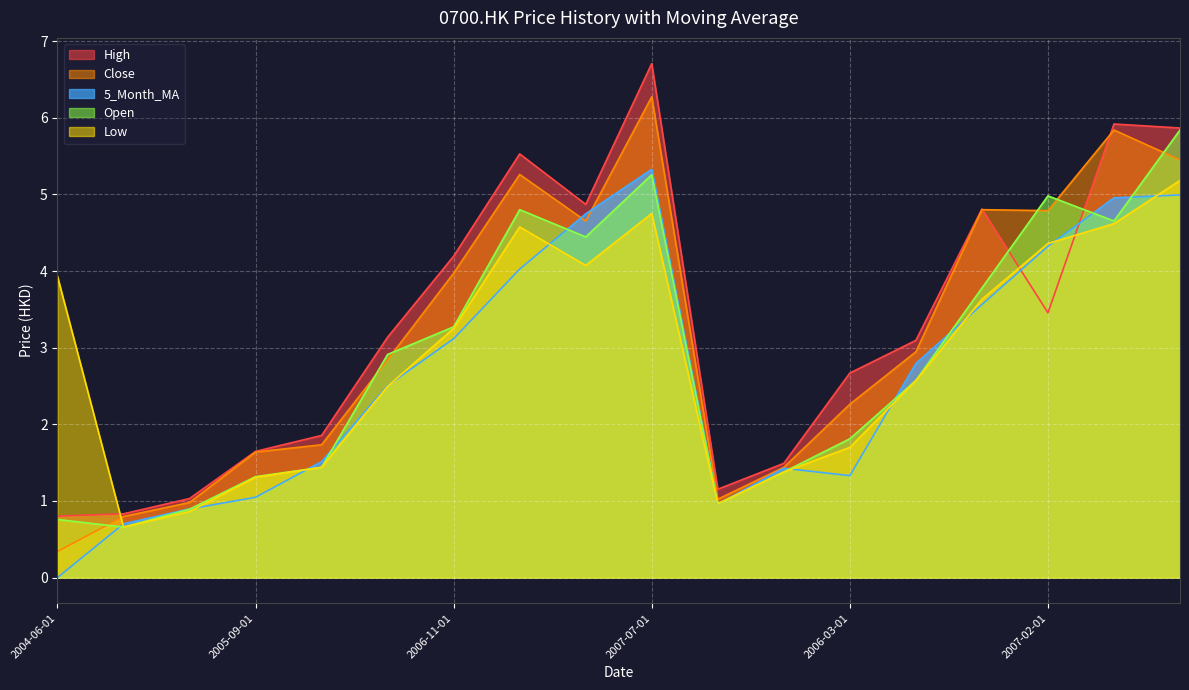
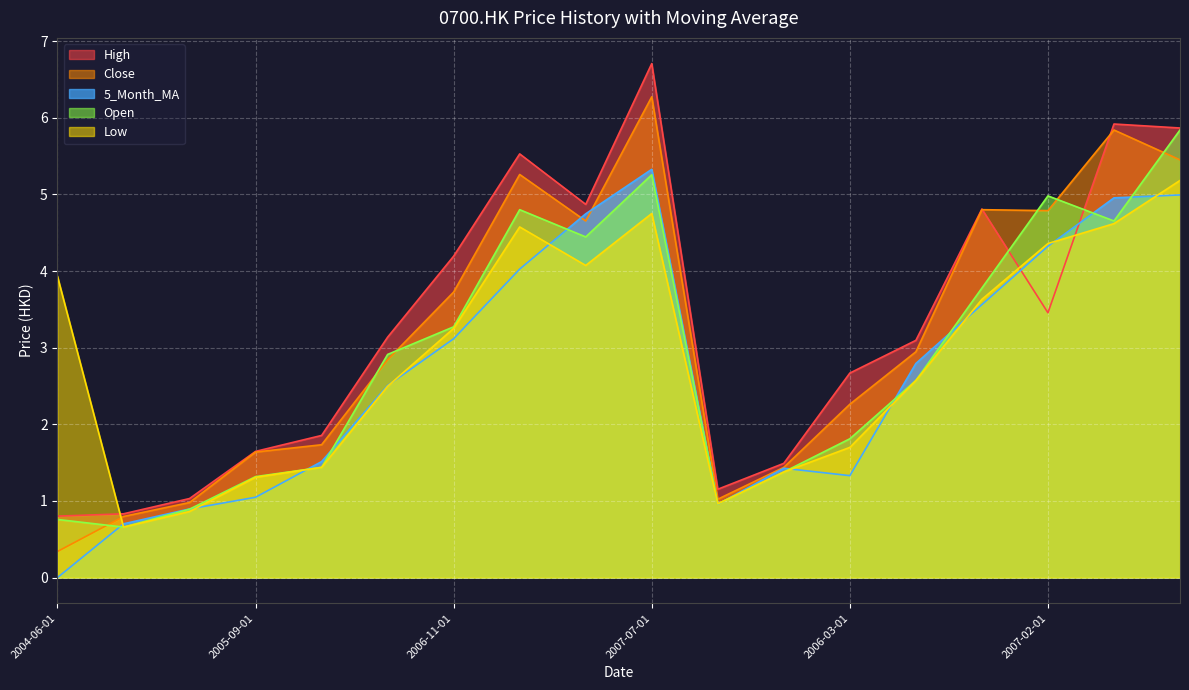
Close, 2006-11-01: 4.0 -> 3.7
